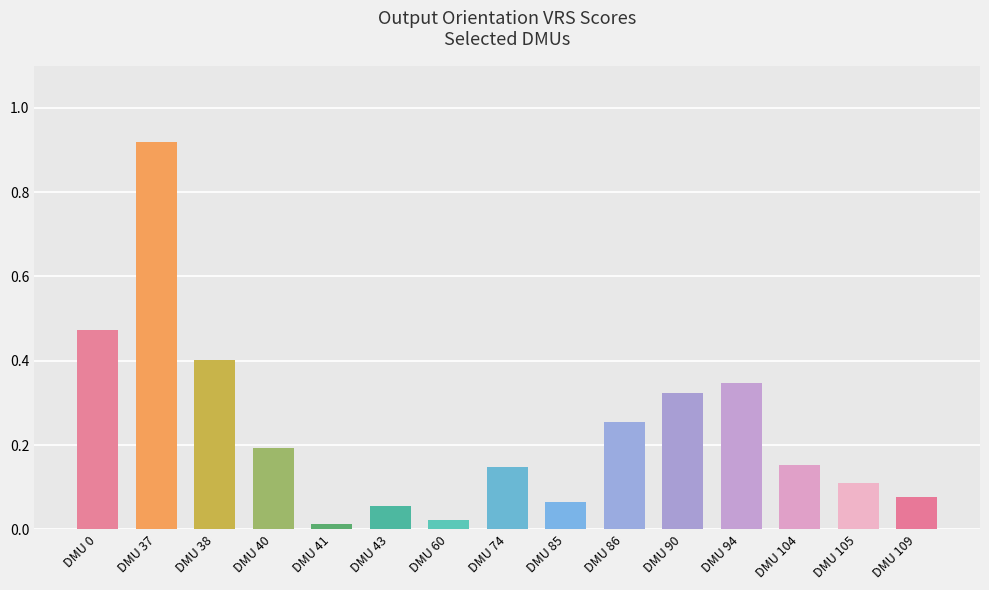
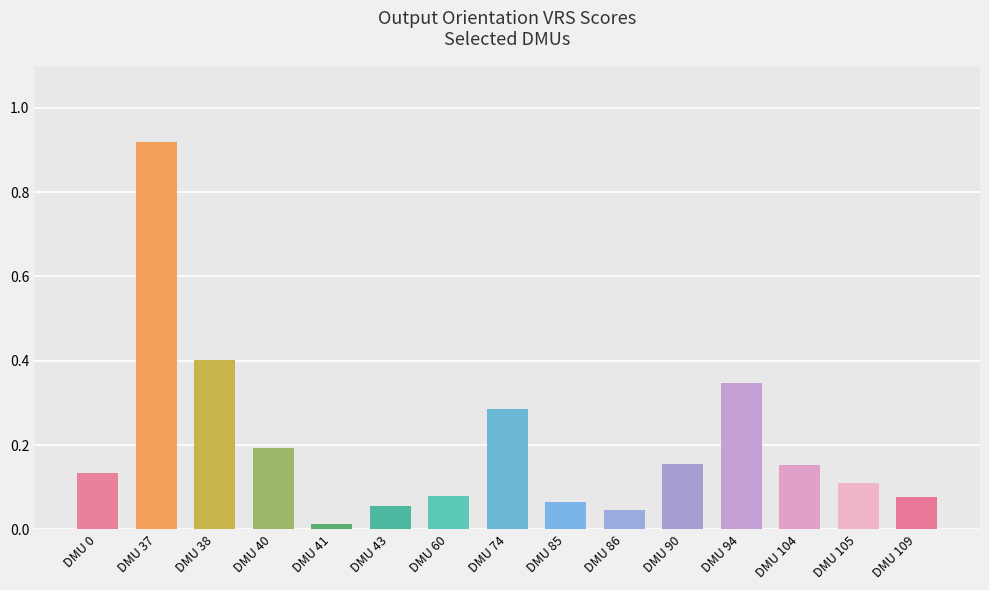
DMU 0: 0.47 -> 0.13
DMU 60: 0.02 -> 0.08
DMU 74: 0.15 -> 0.29
DMU 86: 0.25 -> 0.05
DMU 90: 0.32 -> 0.16
